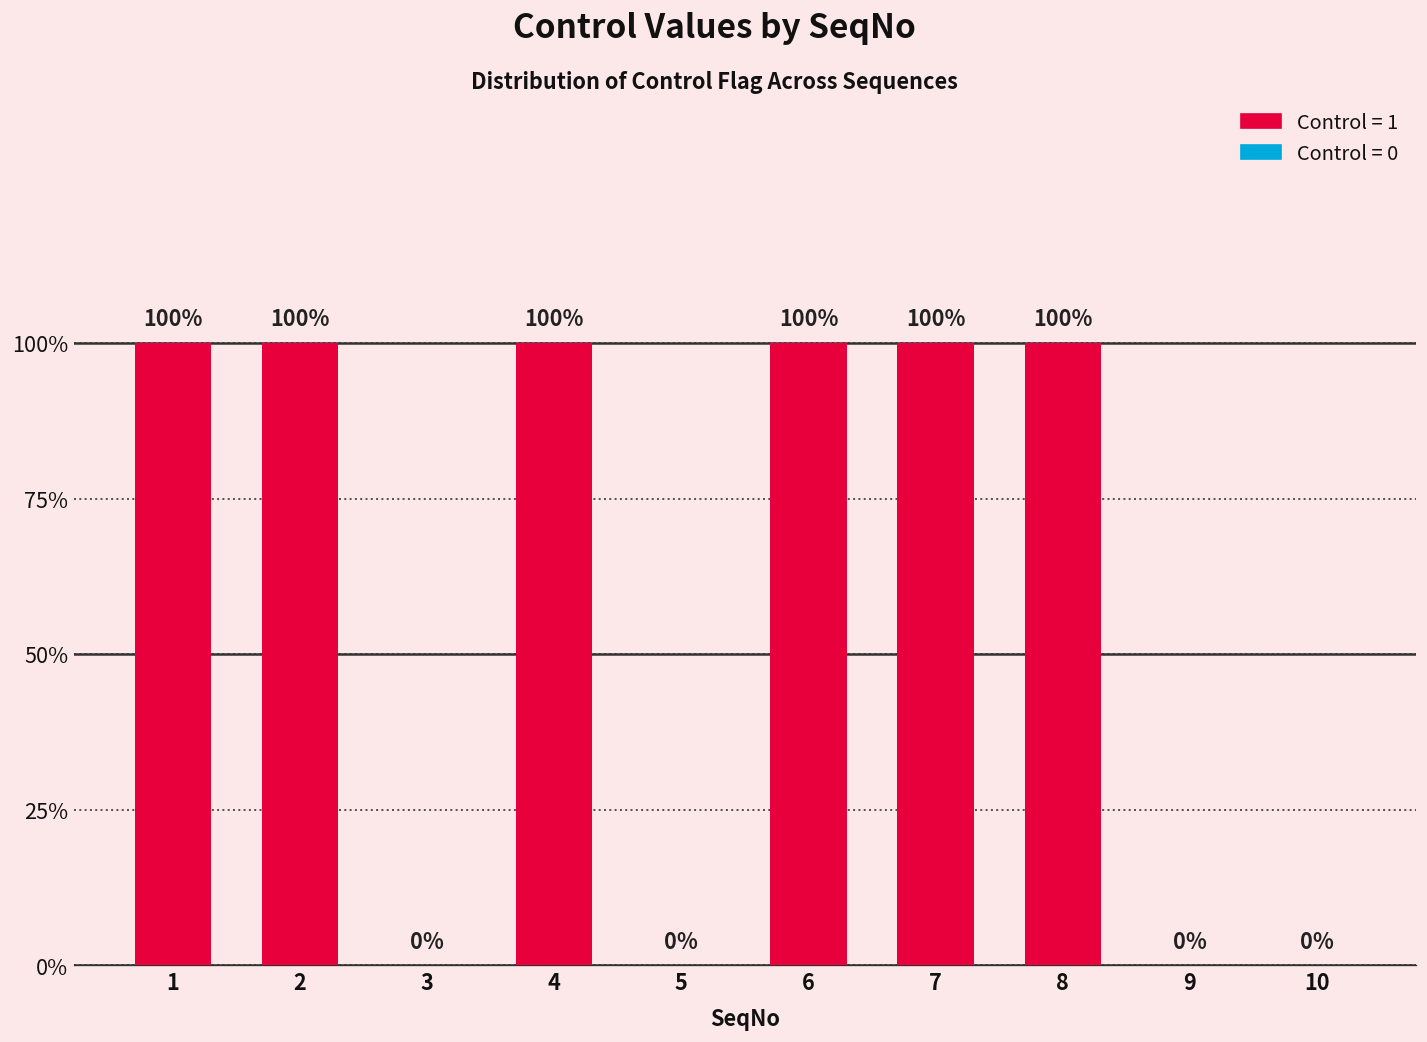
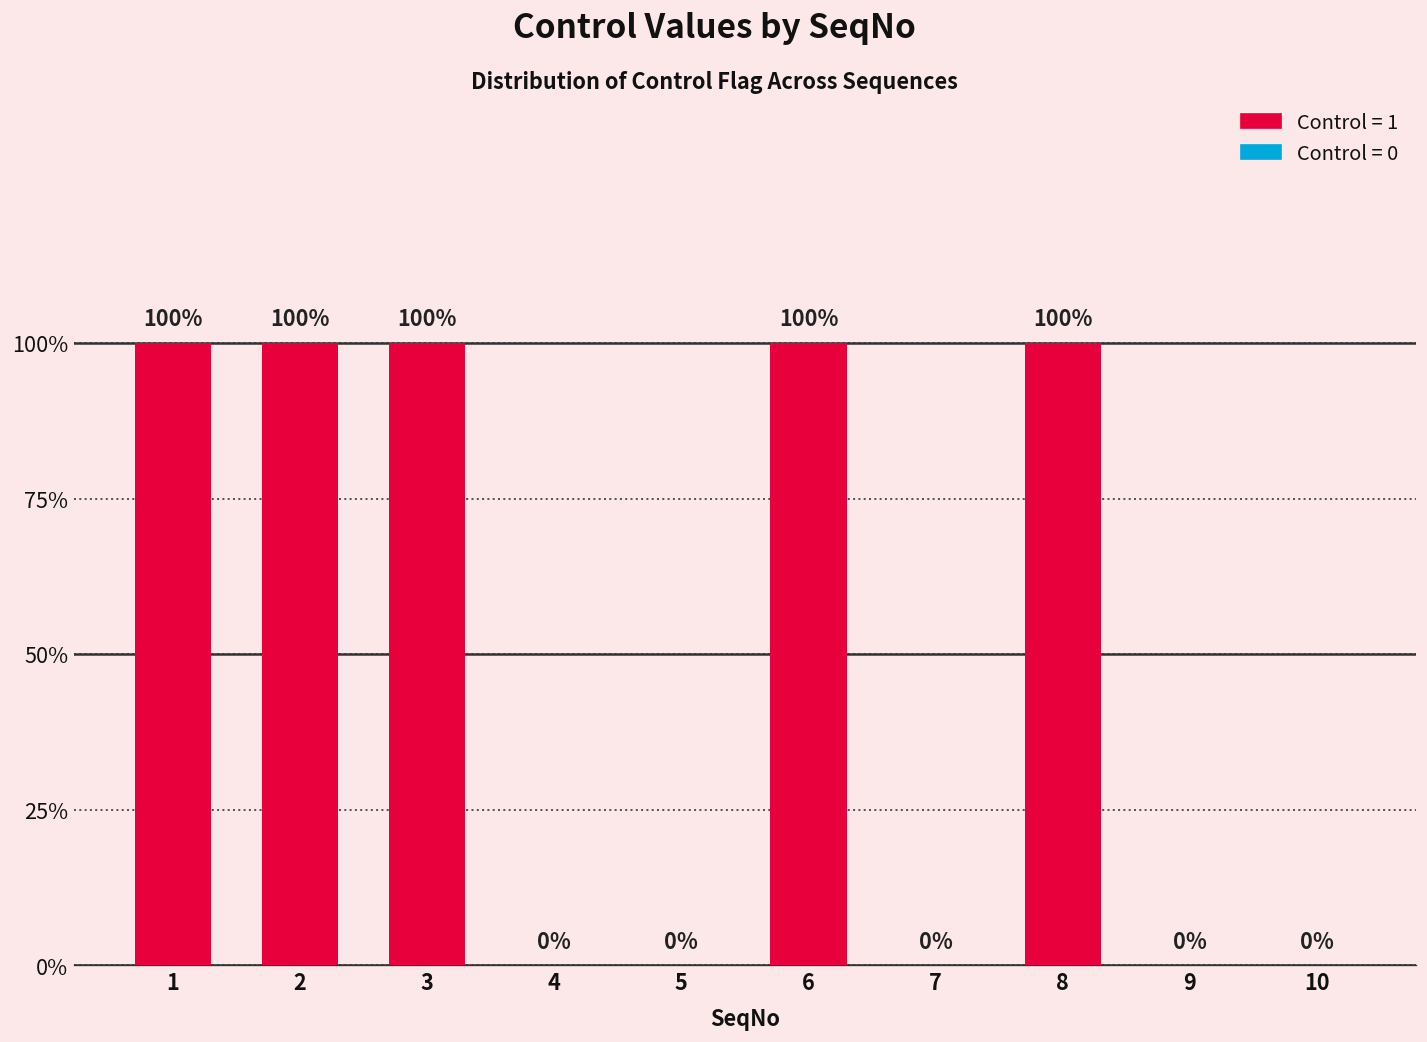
3: 0% -> 100%
4: 100% -> 0%
7: 100% -> 0%
